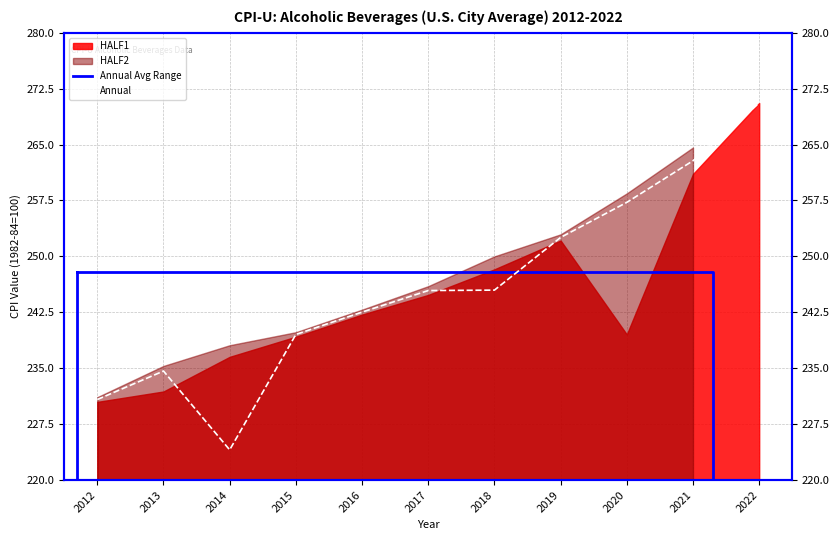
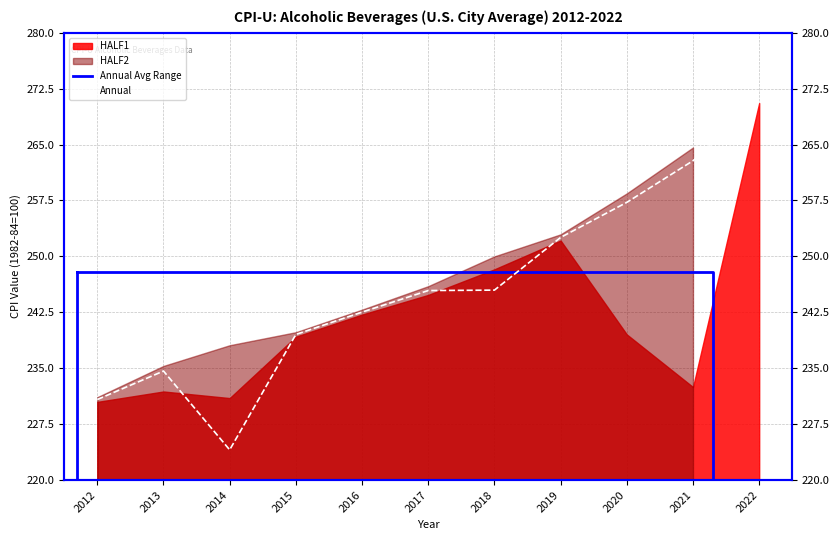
HALF1, 2014: 237 -> 231
HALF1, 2021: 261 -> 232
